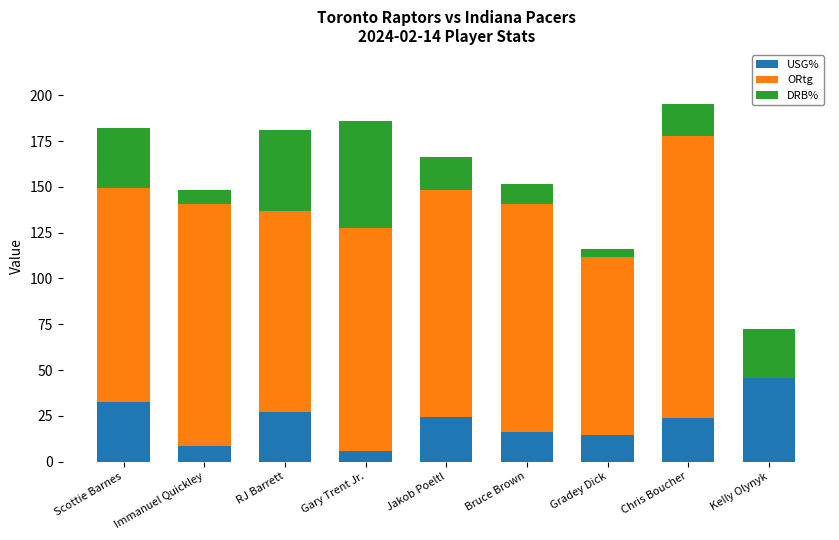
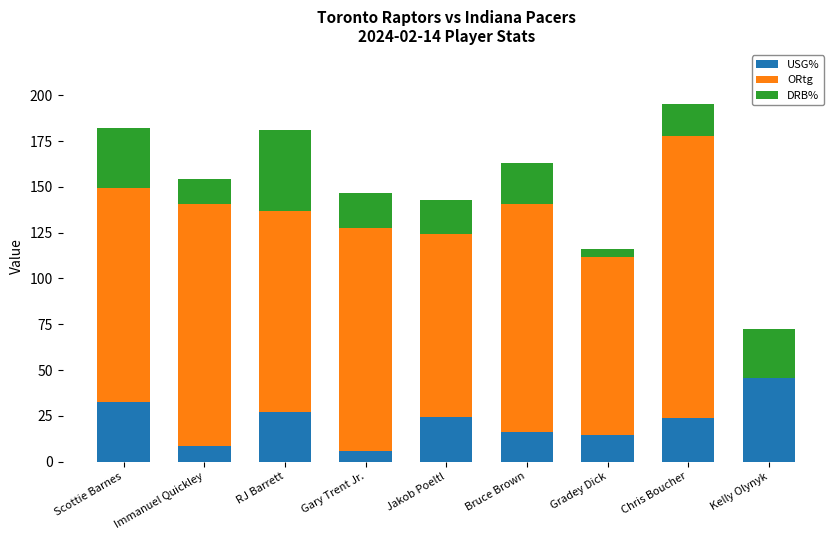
DRB%, Immanuel Quickley: 8 -> 14
DRB%, Gary Trent Jr.: 58 -> 19
ORtg, Jakob Poeltl: 124 -> 100
DRB%, Bruce Brown: 11 -> 22
